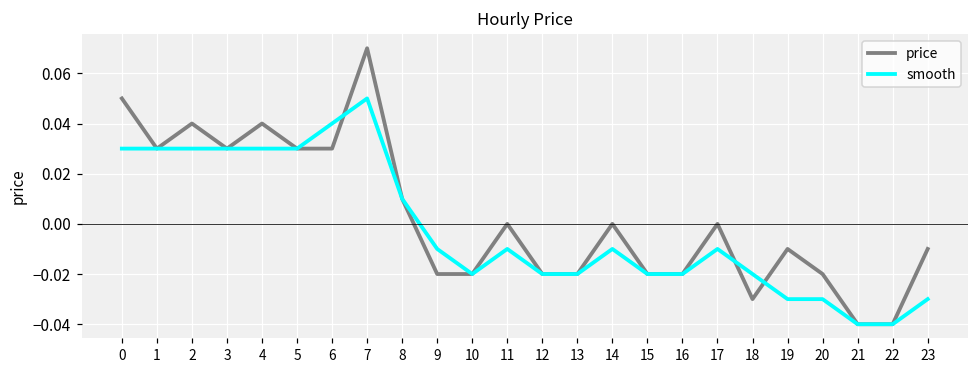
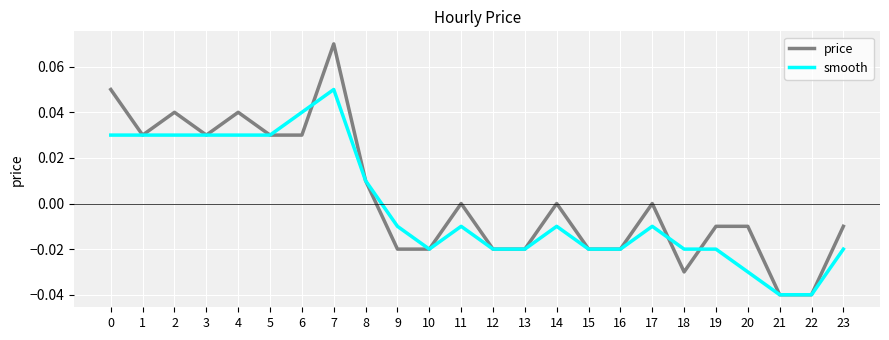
smooth, 19: -0.03 -> -0.02
price, 20: -0.02 -> -0.01
smooth, 23: -0.03 -> -0.02
